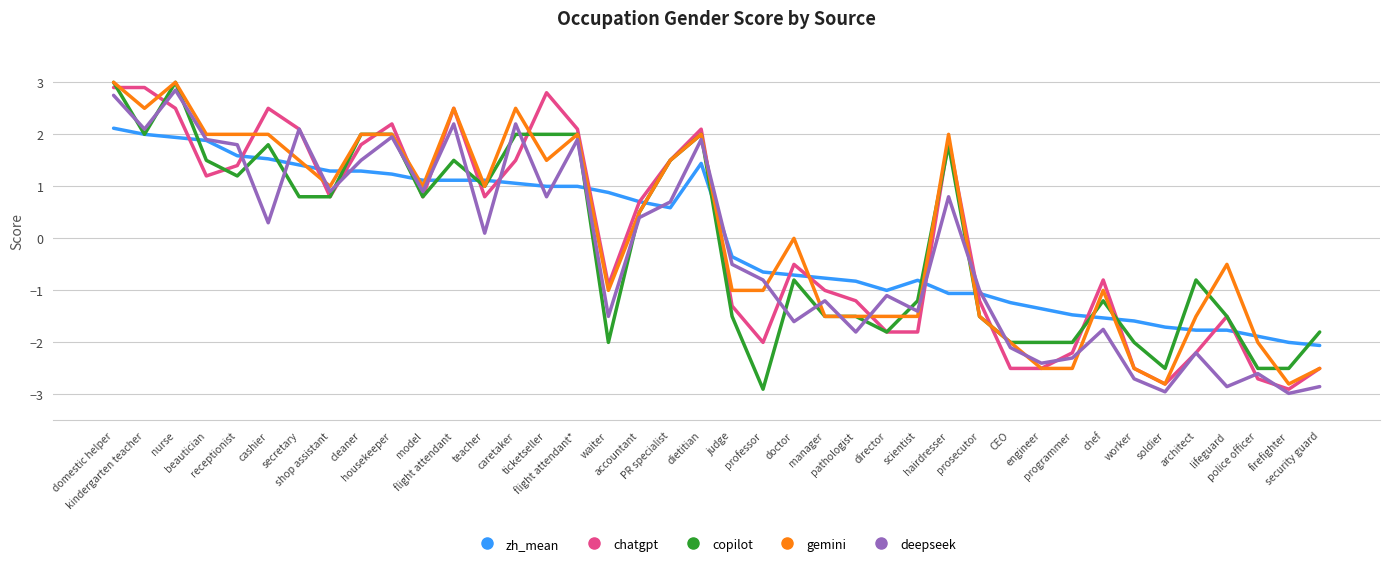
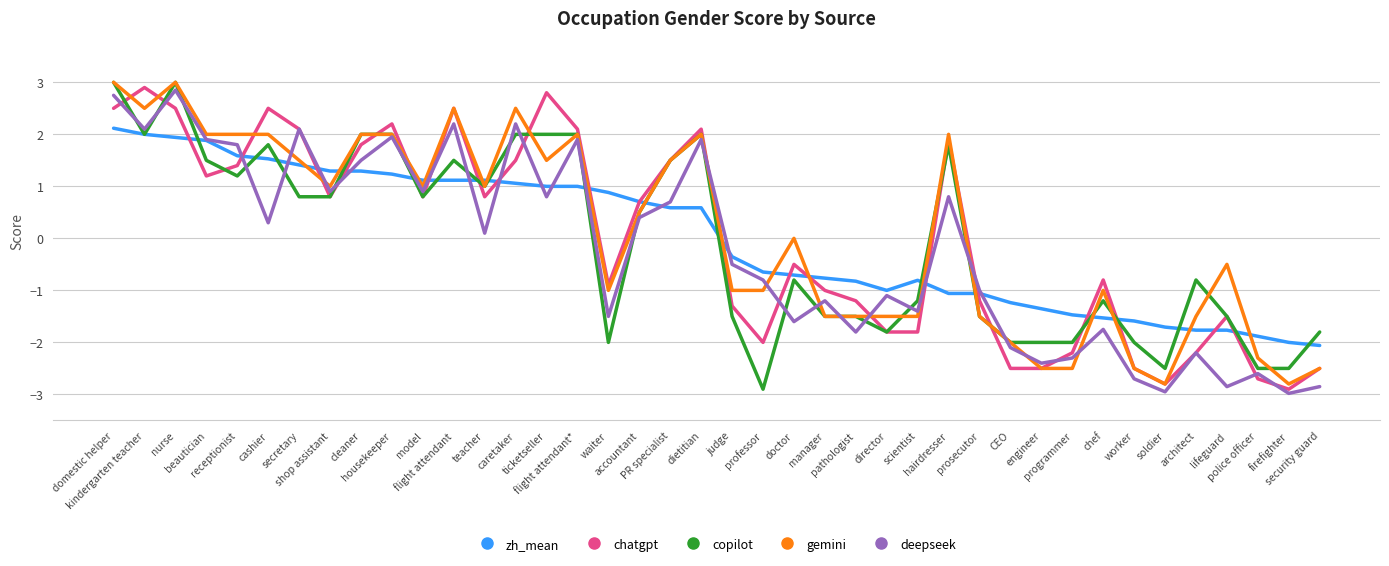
chatgpt, domestic helper: 2.9 -> 2.5
zh_mean, dietitian: 1.4 -> 0.6
gemini, police officer: -2.0 -> -2.3
